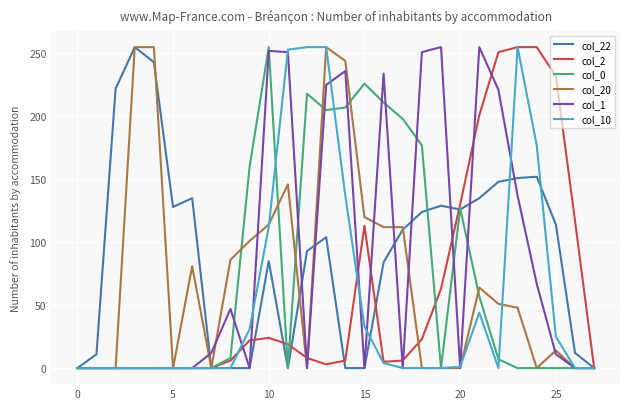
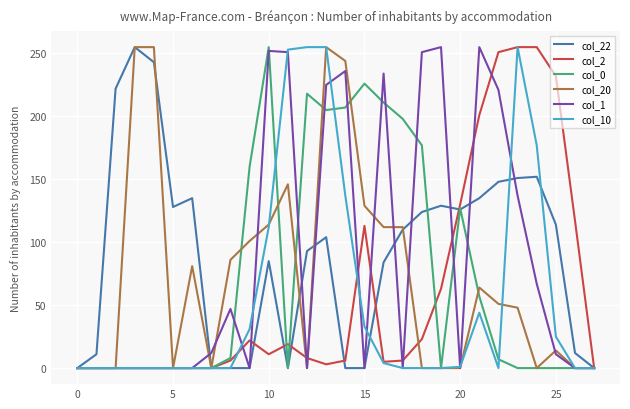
col_2, 10: 24 -> 11
col_20, 15: 120 -> 129
